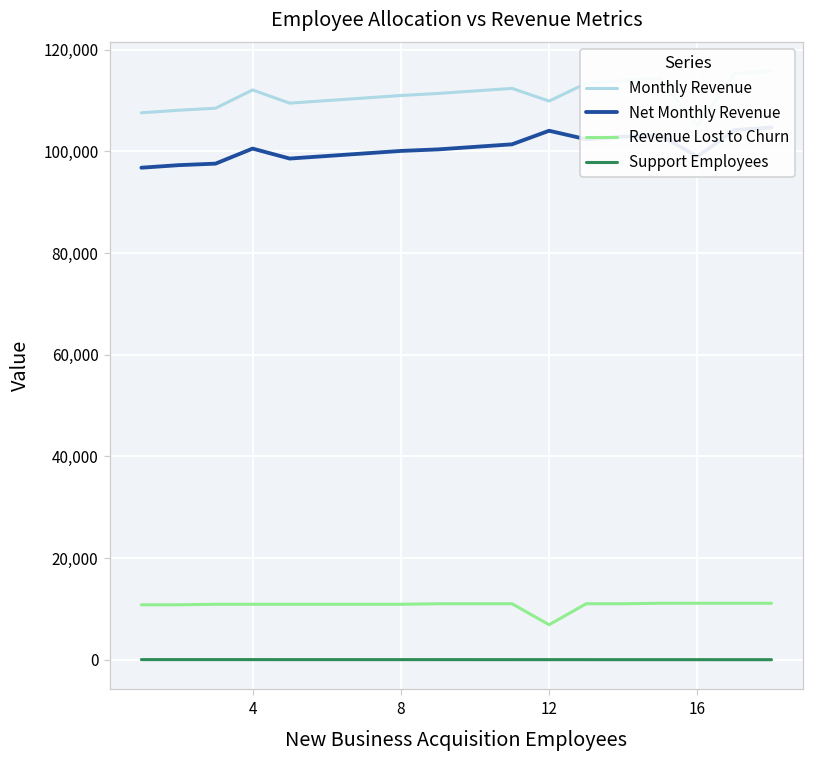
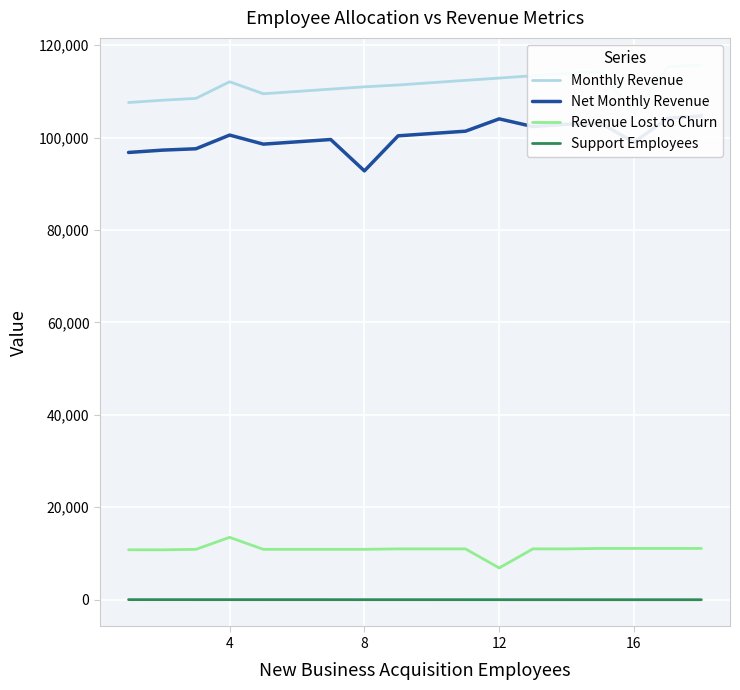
Revenue Lost to Churn, 4: 11,000 -> 14,000
Net Monthly Revenue, 8: 100,000 -> 93,000
Monthly Revenue, 12: 110,000 -> 113,000
